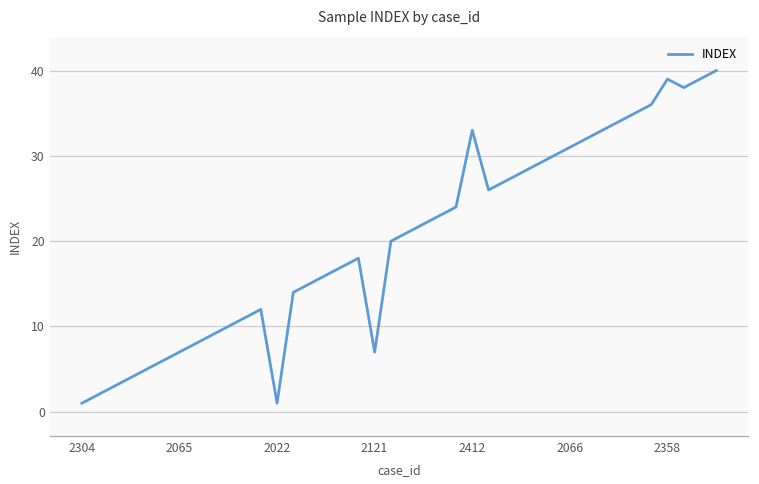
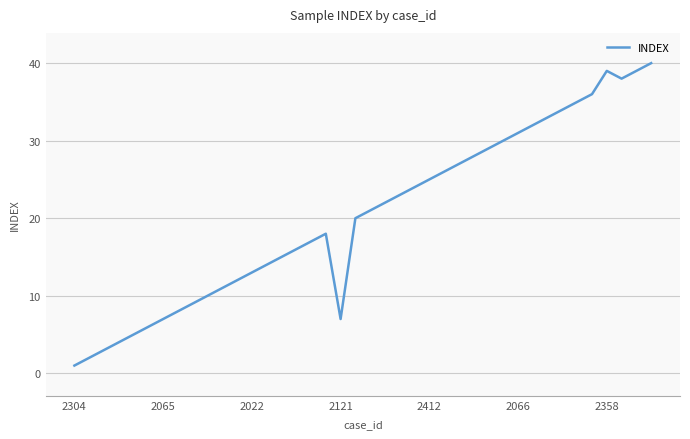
2022: 1 -> 13
2412: 33 -> 25
